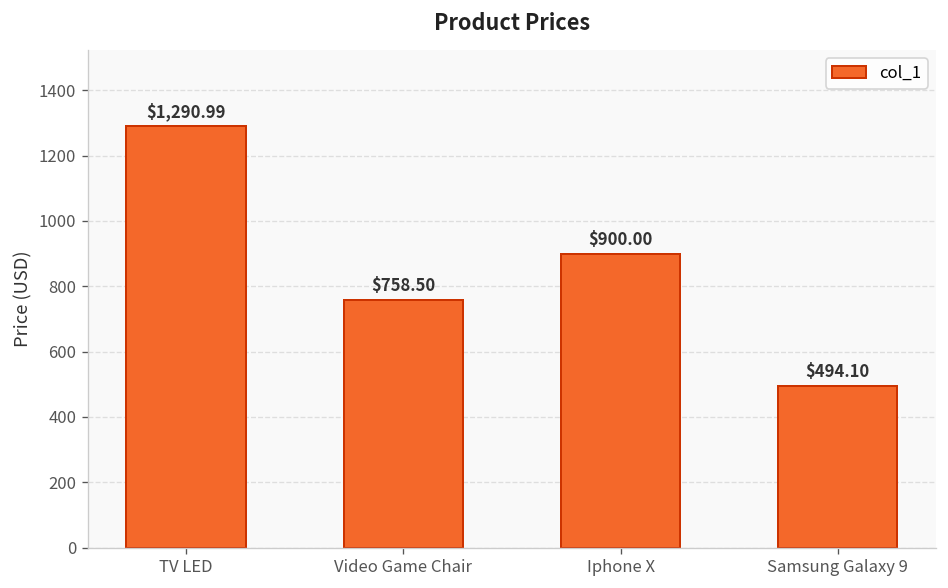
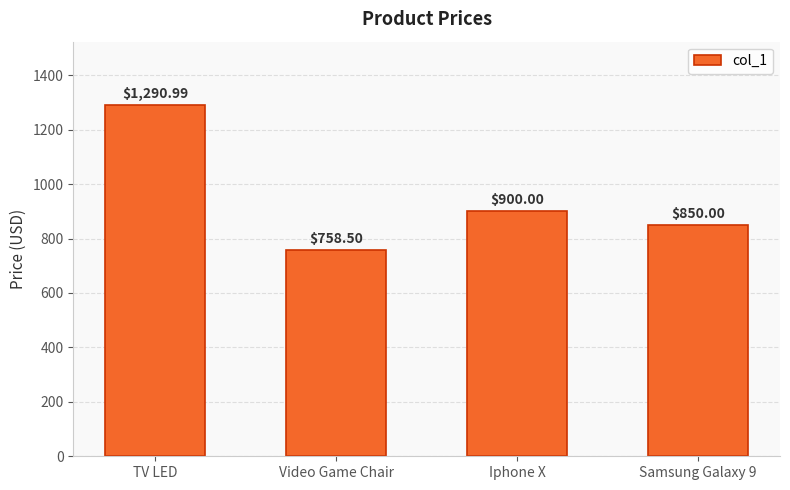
Samsung Galaxy 9: $494.10 -> $850.00
